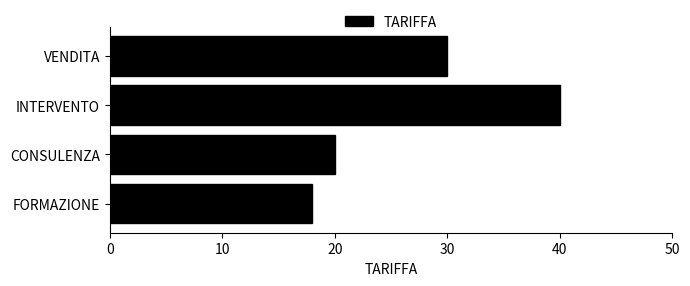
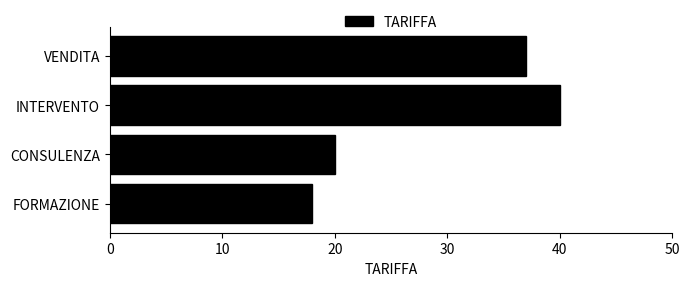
VENDITA: 30 -> 37
